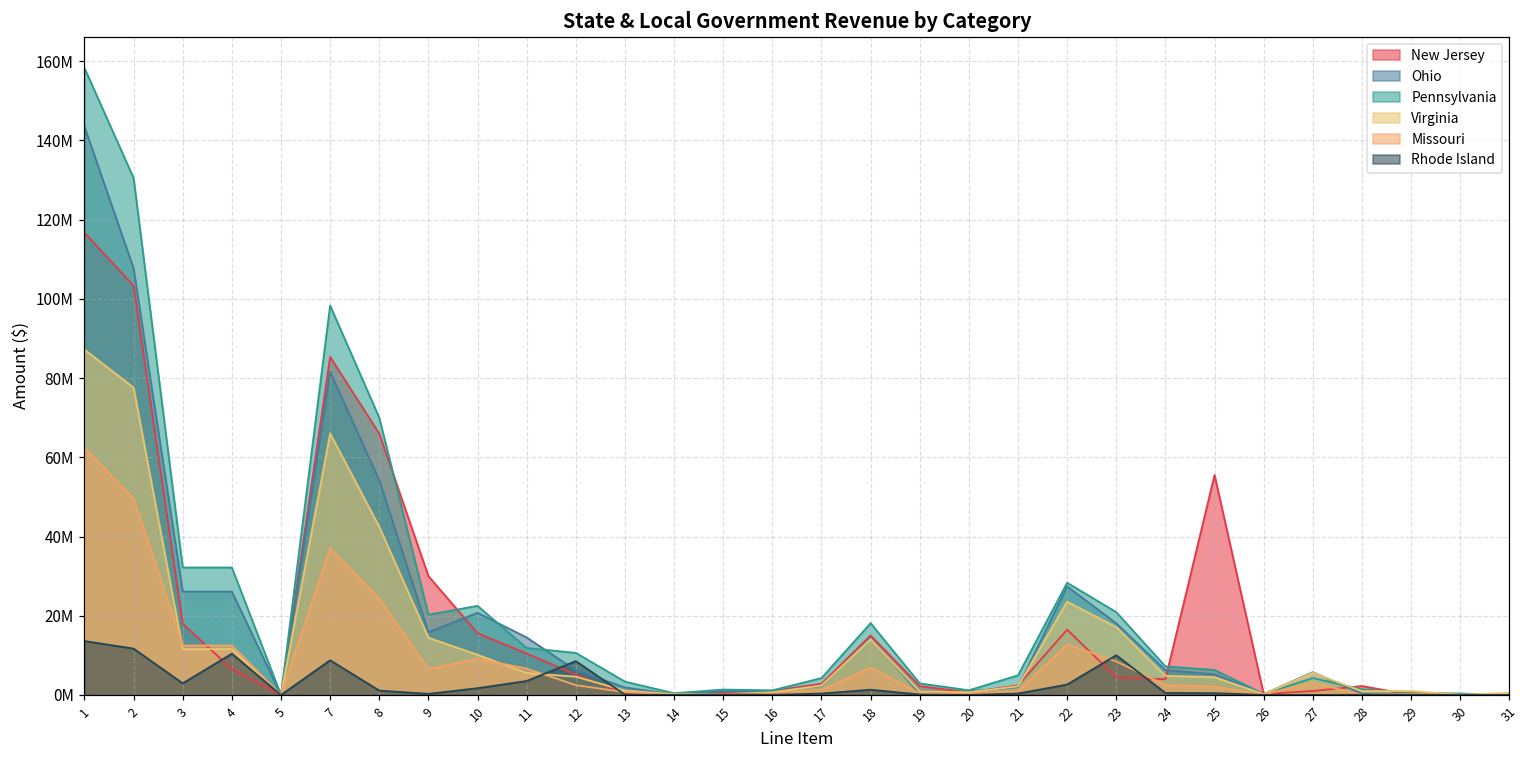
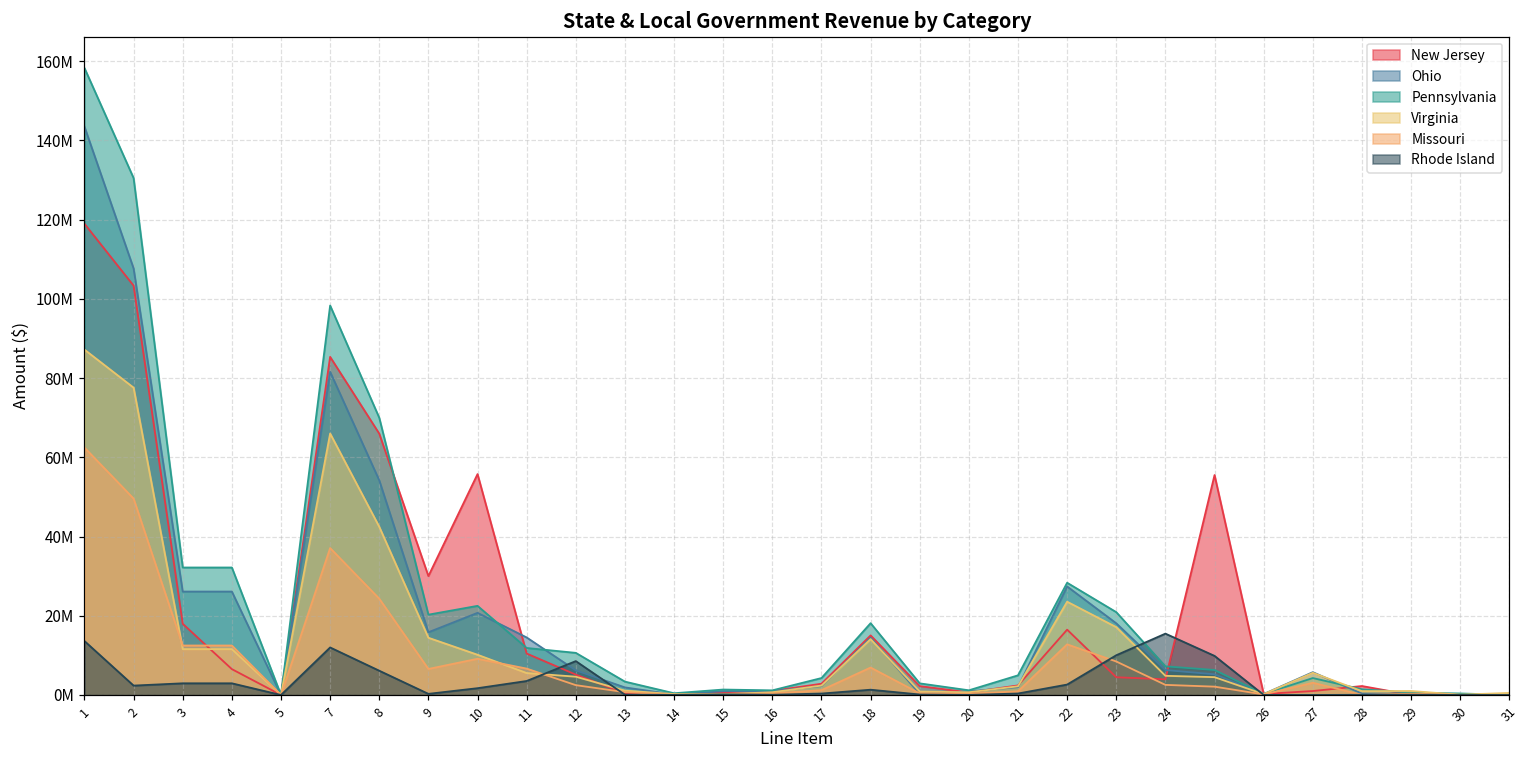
New Jersey, 1: 117000000 -> 119000000
Rhode Island, 2: 12000000 -> 2000000
Rhode Island, 4: 10000000 -> 3000000
Rhode Island, 7: 9000000 -> 12000000
Rhode Island, 8: 1000000 -> 6000000
New Jersey, 10: 16000000 -> 56000000
Rhode Island, 24: 1000000 -> 15000000
Rhode Island, 25: 0 -> 10000000
